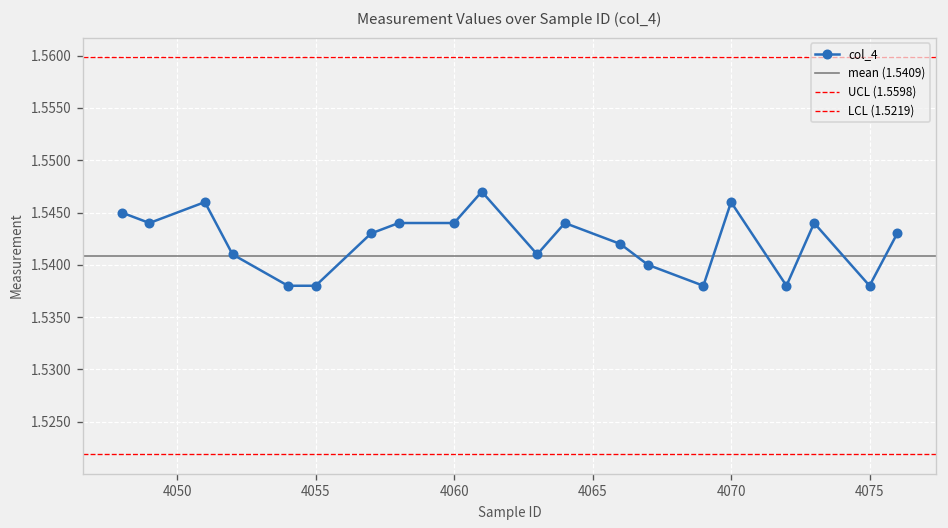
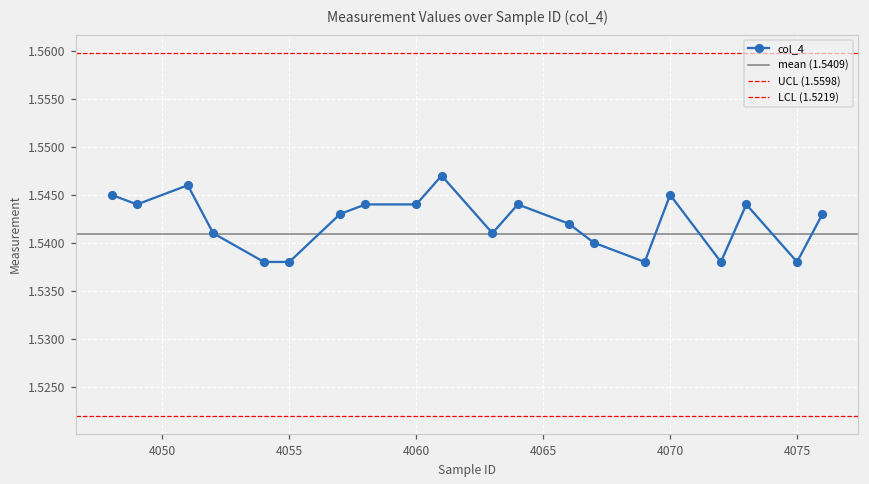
4070: 1.546 -> 1.545
